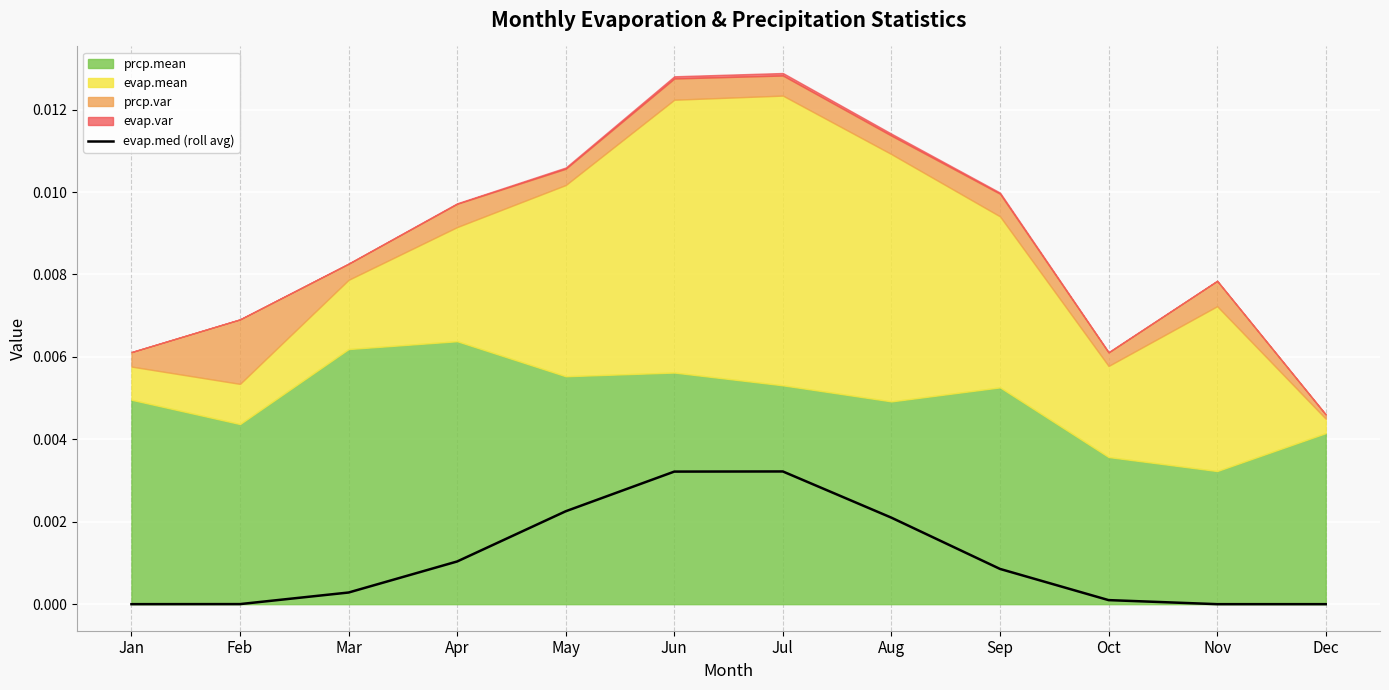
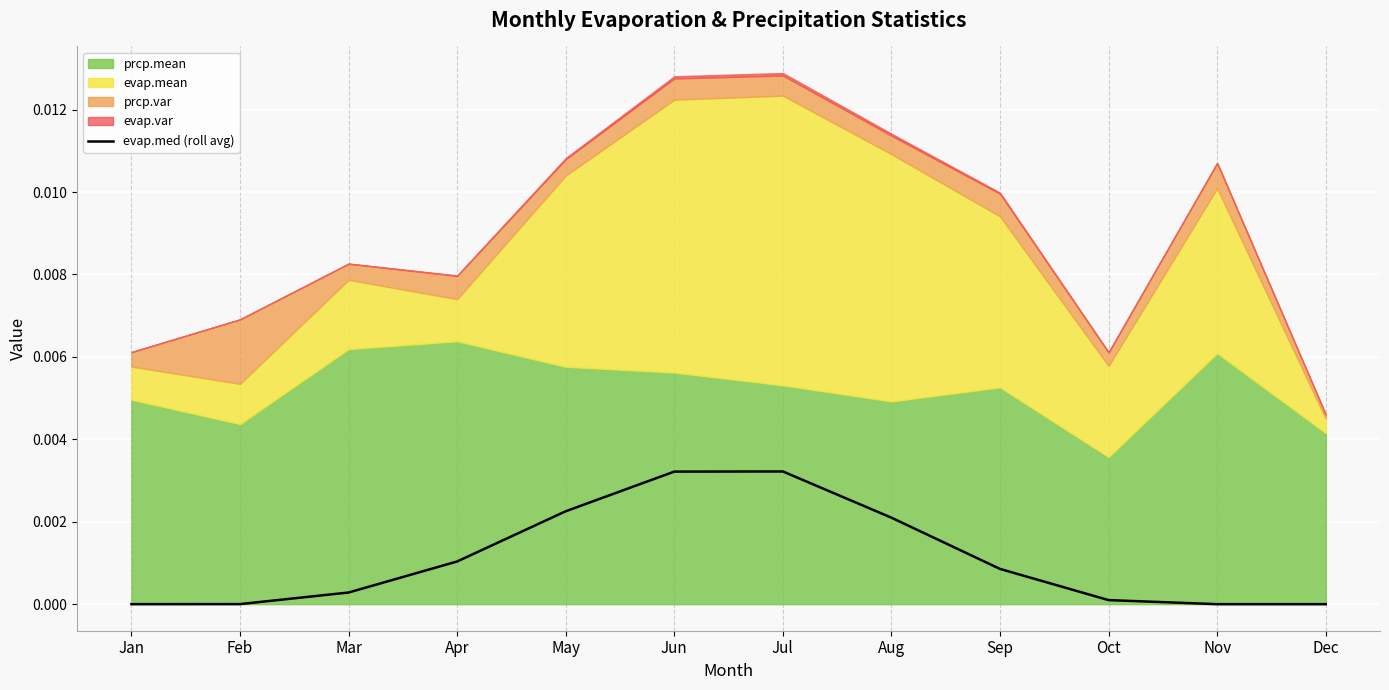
evap.mean, Apr: 0.0028 -> 0.0010
prcp.mean, May: 0.0055 -> 0.0058
prcp.mean, Nov: 0.0032 -> 0.0061
